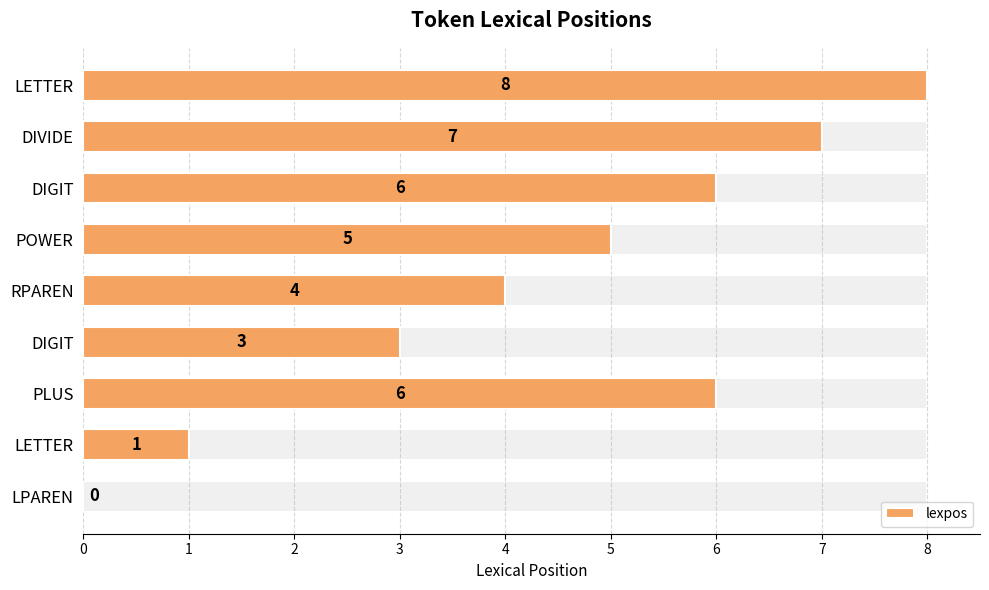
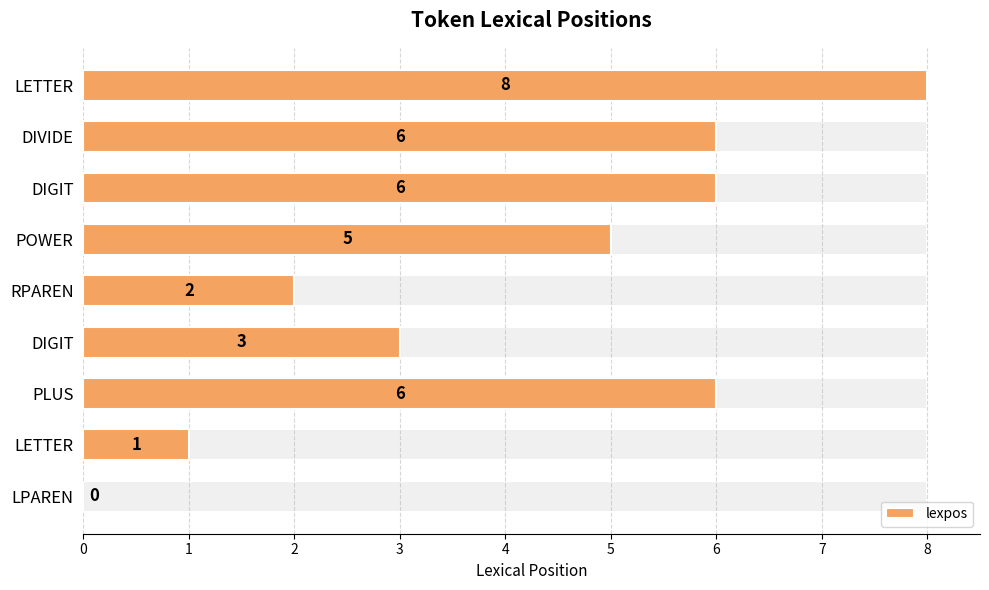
lexpos, DIVIDE: 7 -> 6
lexpos, RPAREN: 4 -> 2
